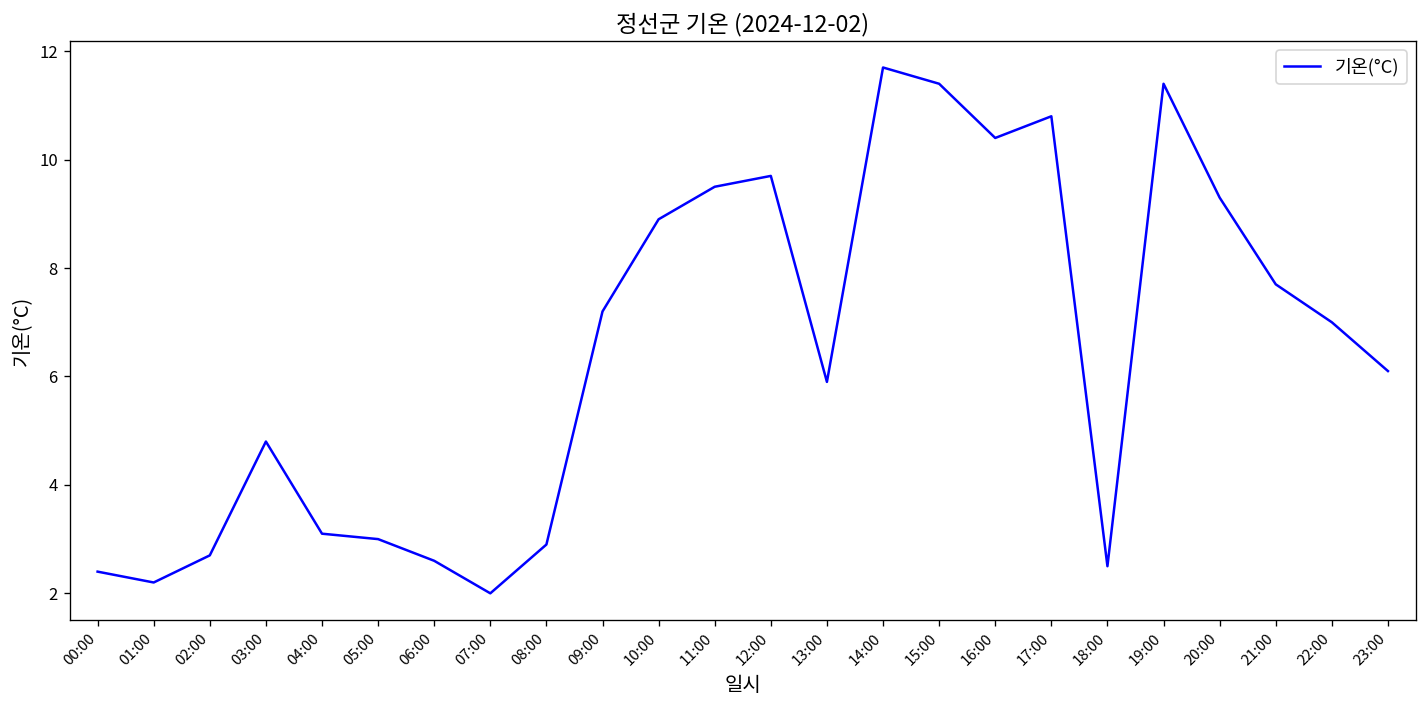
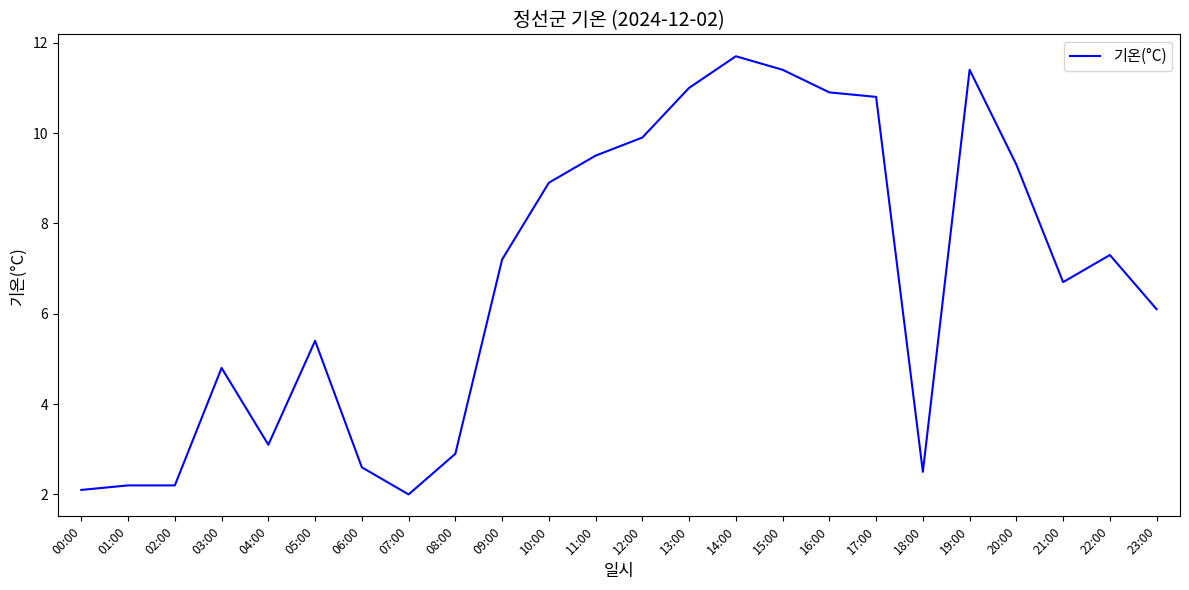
00:00: 2.4 -> 2.1
02:00: 2.7 -> 2.2
05:00: 3.0 -> 5.4
12:00: 9.7 -> 9.9
13:00: 5.9 -> 11.0
16:00: 10.4 -> 10.9
21:00: 7.7 -> 6.7
22:00: 7.0 -> 7.3
